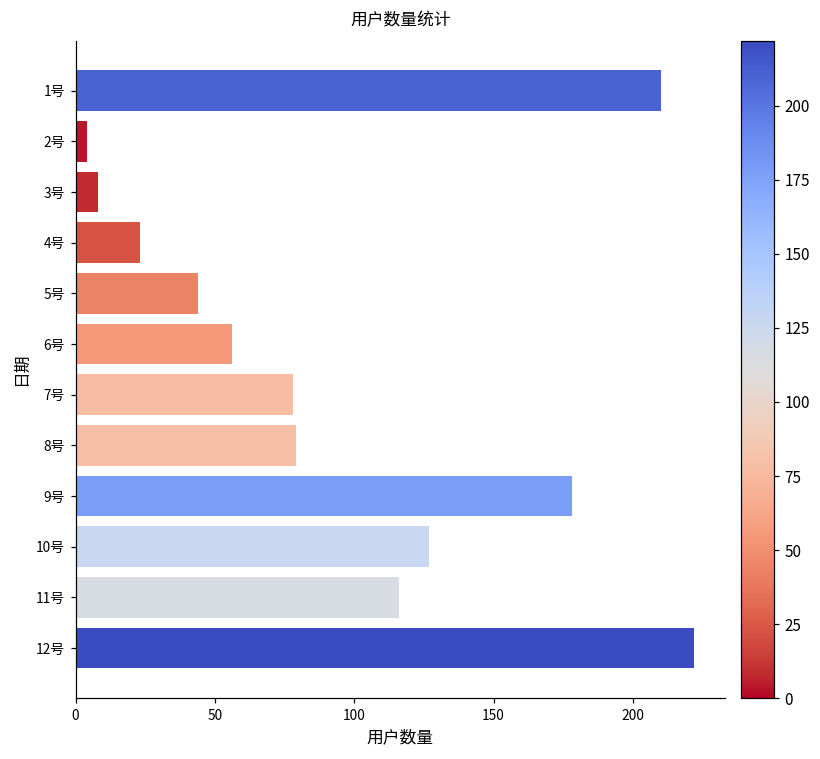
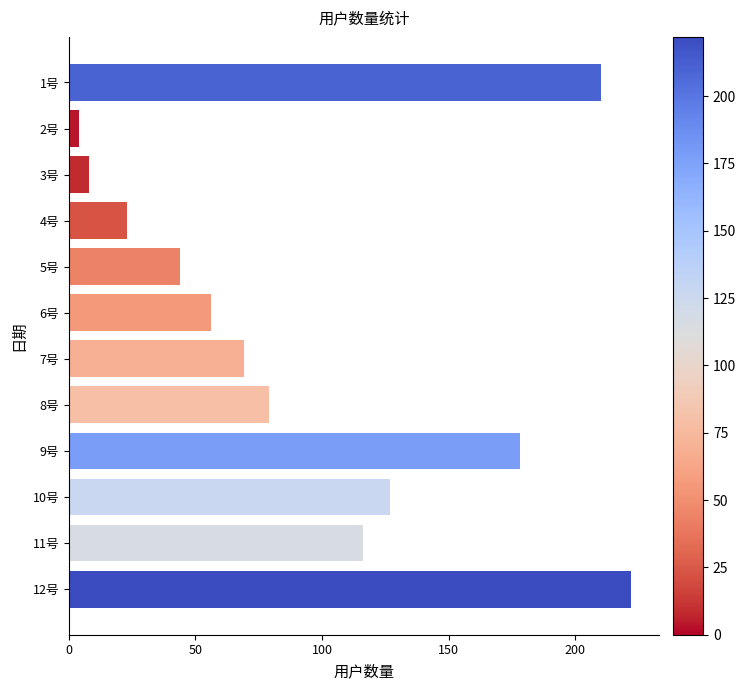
7号: 78 -> 69
